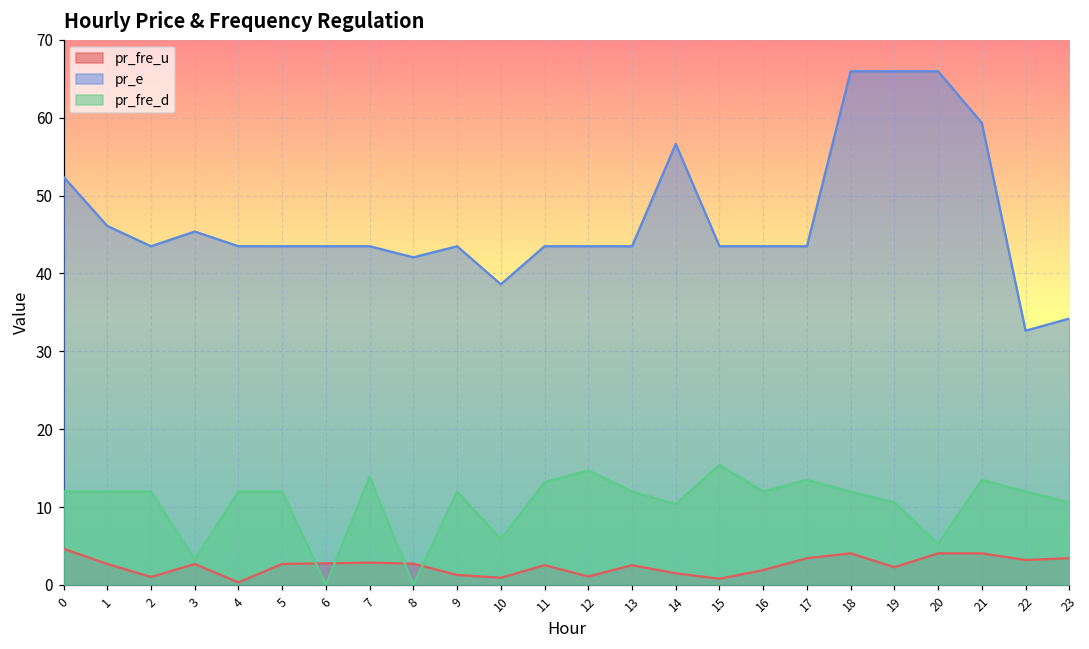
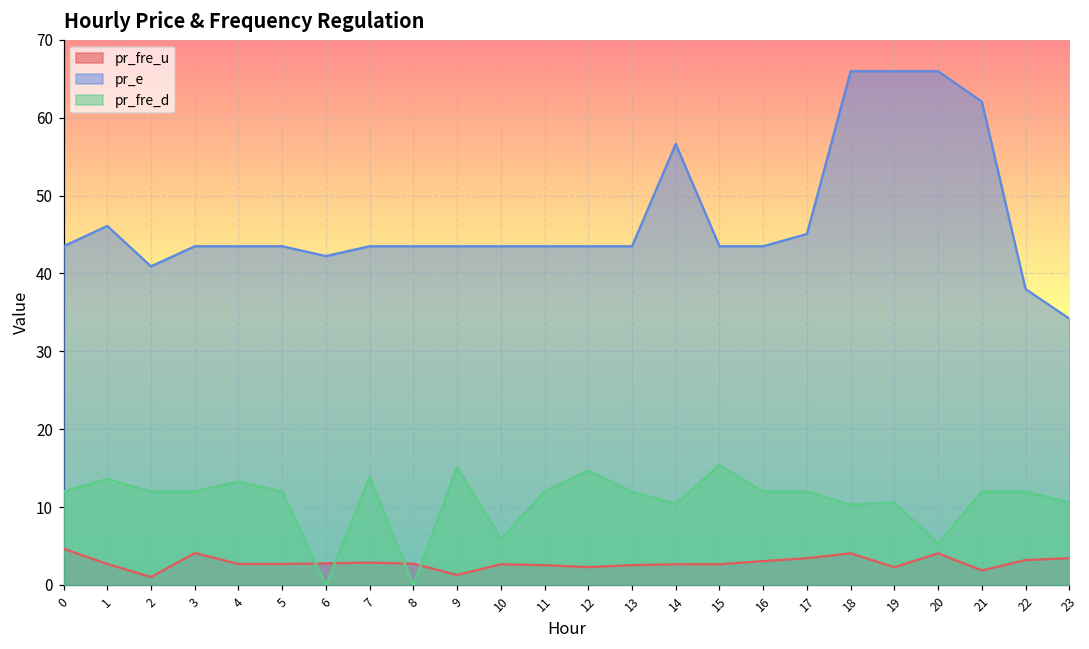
pr_e, 0: 52 -> 43
pr_fre_d, 1: 12 -> 14
pr_e, 2: 43 -> 41
pr_fre_u, 3: 3 -> 4
pr_e, 3: 45 -> 43
pr_fre_d, 3: 3 -> 12
pr_fre_u, 4: 0 -> 3
pr_fre_d, 4: 12 -> 13
pr_e, 6: 43 -> 42
pr_e, 8: 42 -> 43
pr_fre_d, 9: 12 -> 15
pr_fre_u, 10: 1 -> 3
pr_e, 10: 39 -> 43
pr_fre_d, 11: 13 -> 12
pr_fre_u, 12: 1 -> 2
pr_fre_u, 14: 2 -> 3
pr_fre_u, 15: 1 -> 3
pr_fre_u, 16: 2 -> 3
pr_e, 17: 43 -> 45
pr_fre_d, 17: 14 -> 12
pr_fre_d, 18: 12 -> 10
pr_fre_u, 21: 4 -> 2
pr_e, 21: 59 -> 62
pr_fre_d, 21: 14 -> 12
pr_e, 22: 33 -> 38
